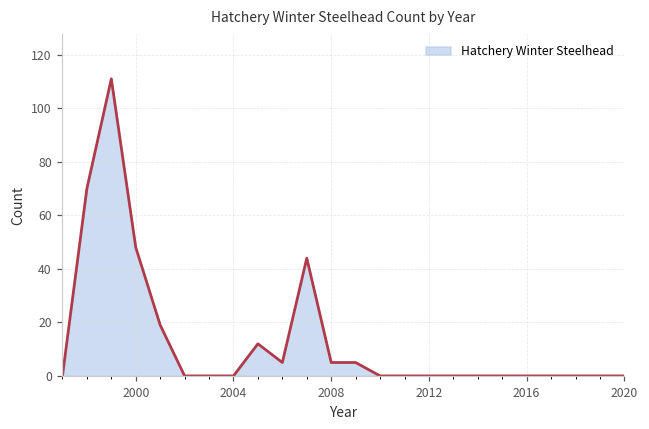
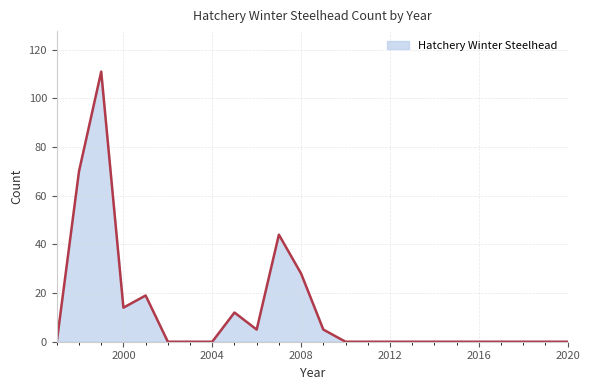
2000: 48 -> 14
2008: 5 -> 28
